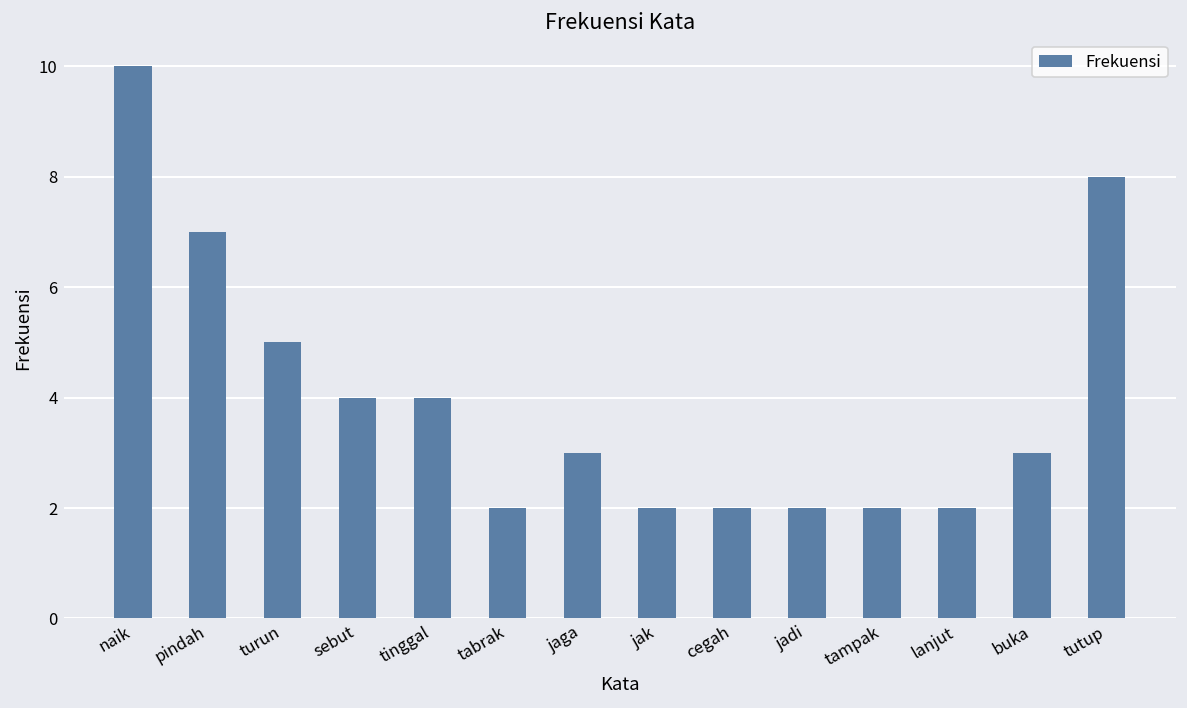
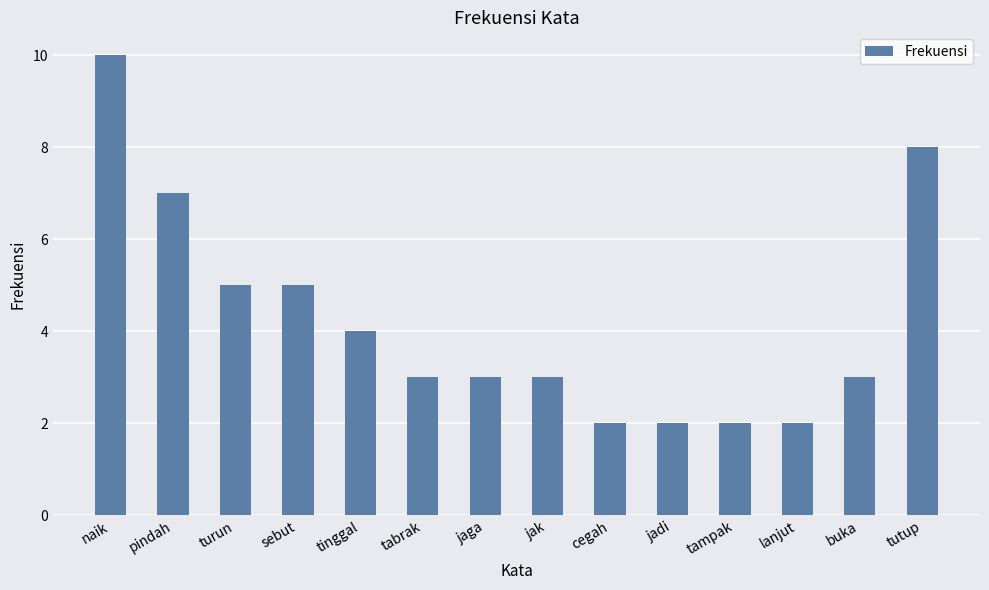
sebut: 4 -> 5
tabrak: 2 -> 3
jak: 2 -> 3
